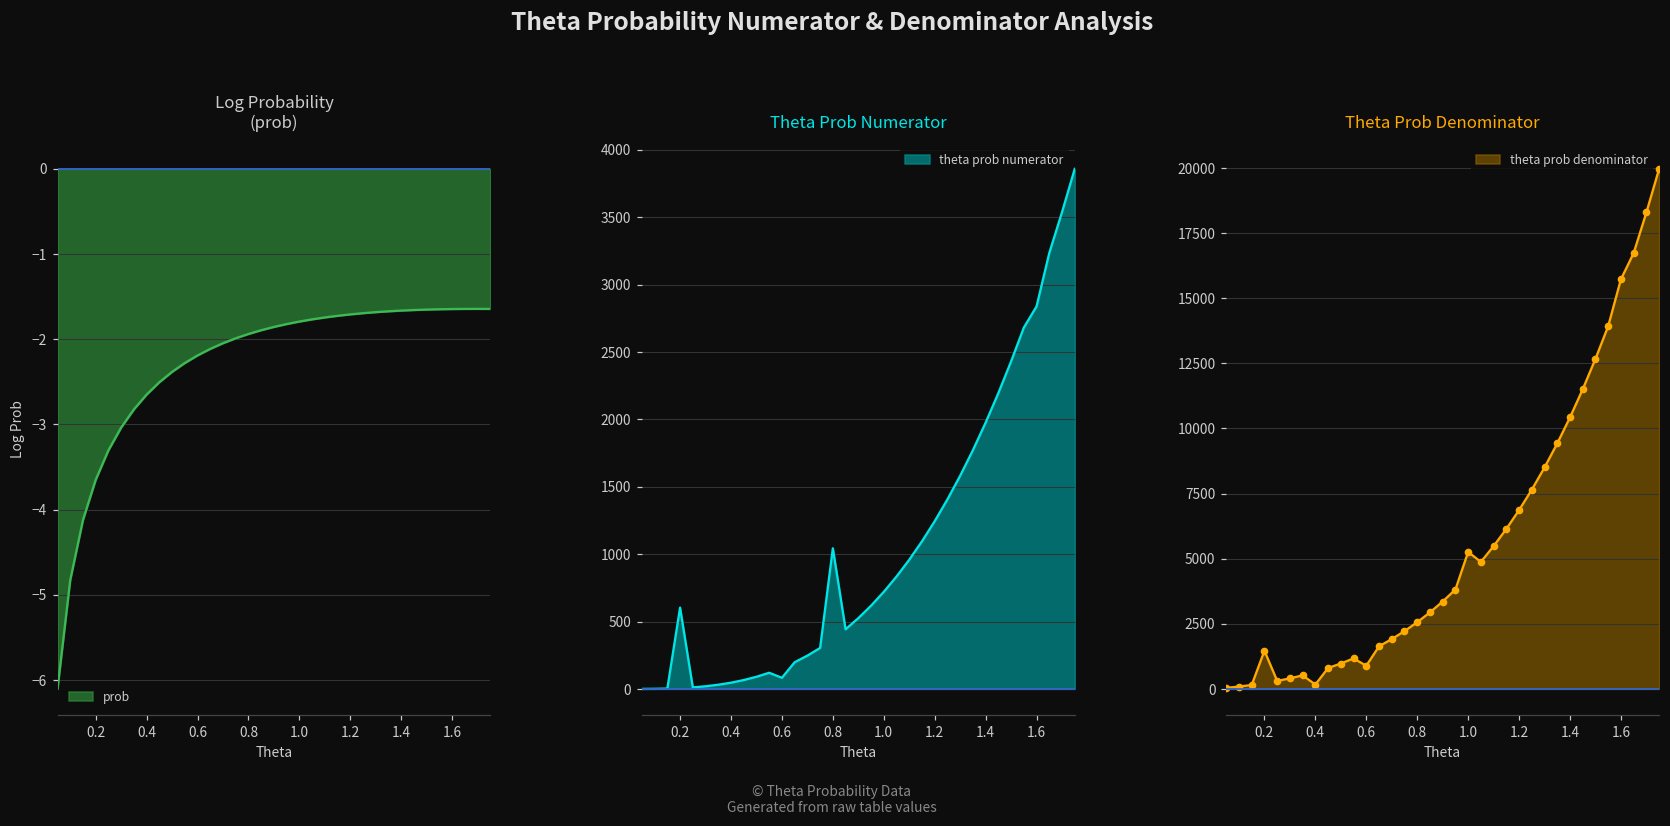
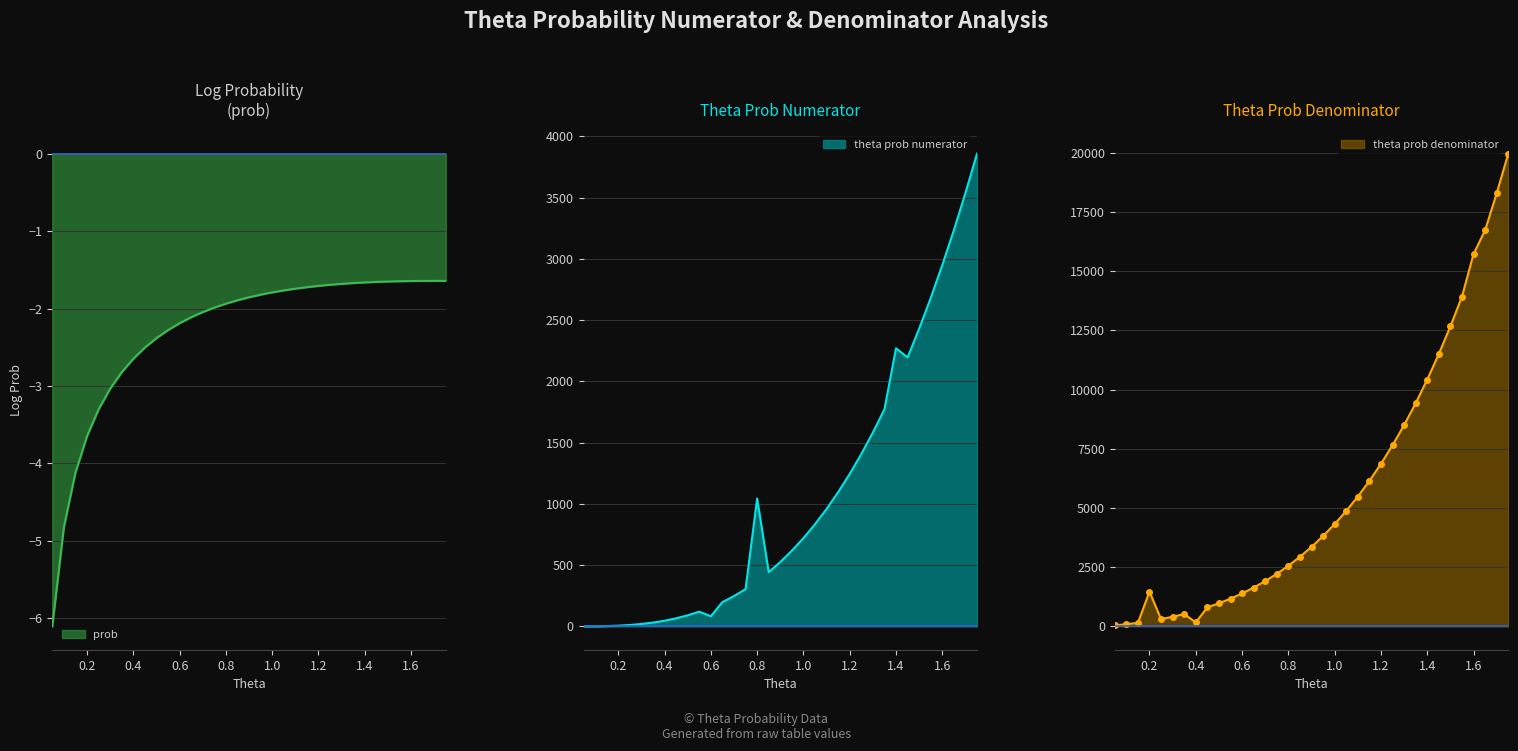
Theta Prob Numerator, 0.2: 600 -> 10
Theta Prob Numerator, 1.4: 1980 -> 2270
Theta Prob Numerator, 1.6: 2840 -> 2950
Theta Prob Denominator, 0.6: 900 -> 1400
Theta Prob Denominator, 1.0: 5300 -> 4300
